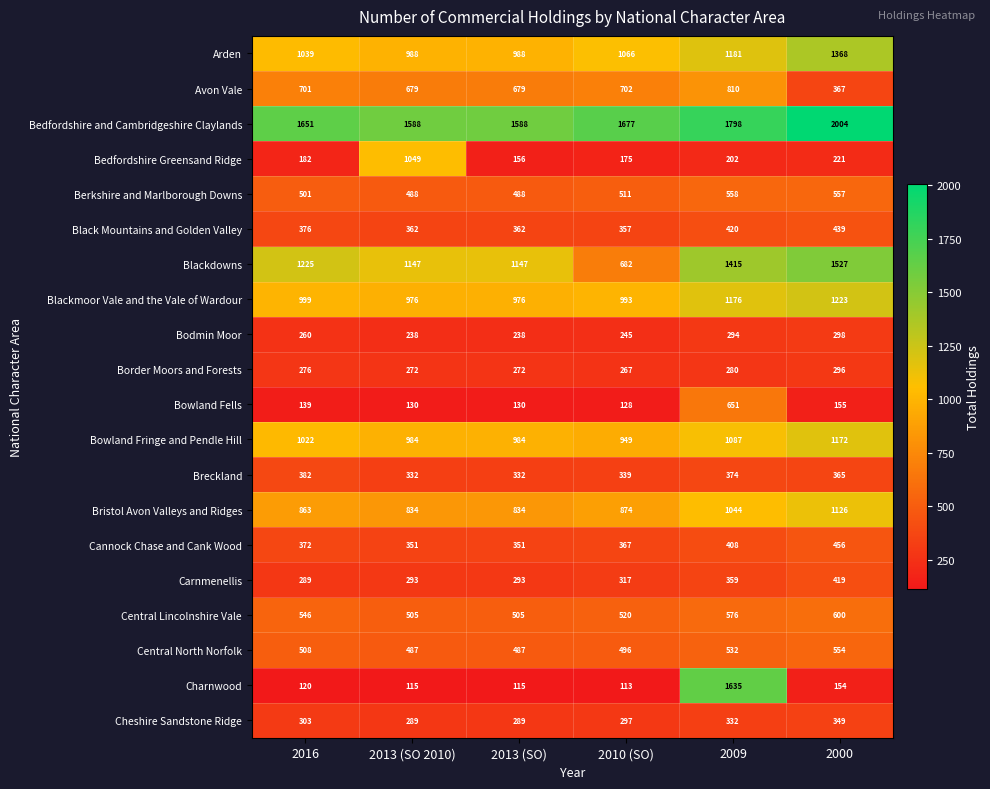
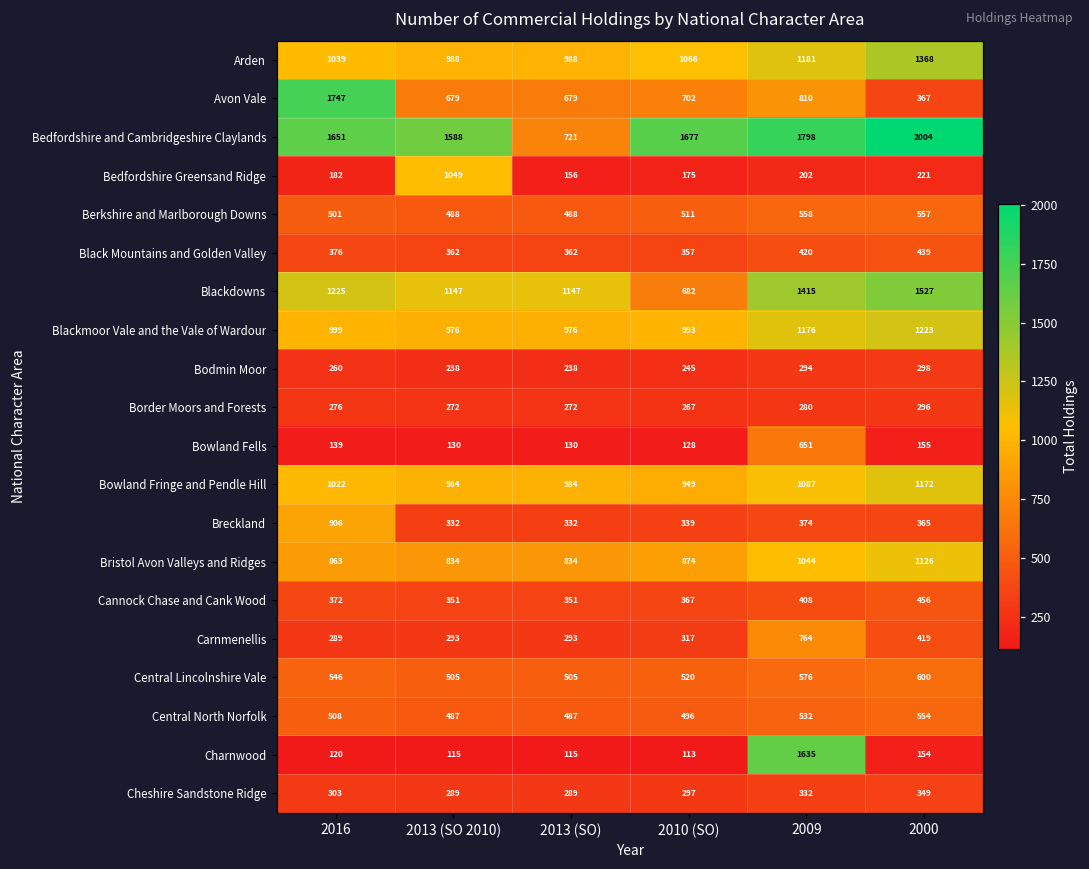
Avon Vale, 2016: 701 -> 1747
Bedfordshire and Cambridgeshire Claylands, 2013 (SO): 1588 -> 721
Breckland, 2016: 382 -> 906
Carnmenellis, 2009: 359 -> 764
